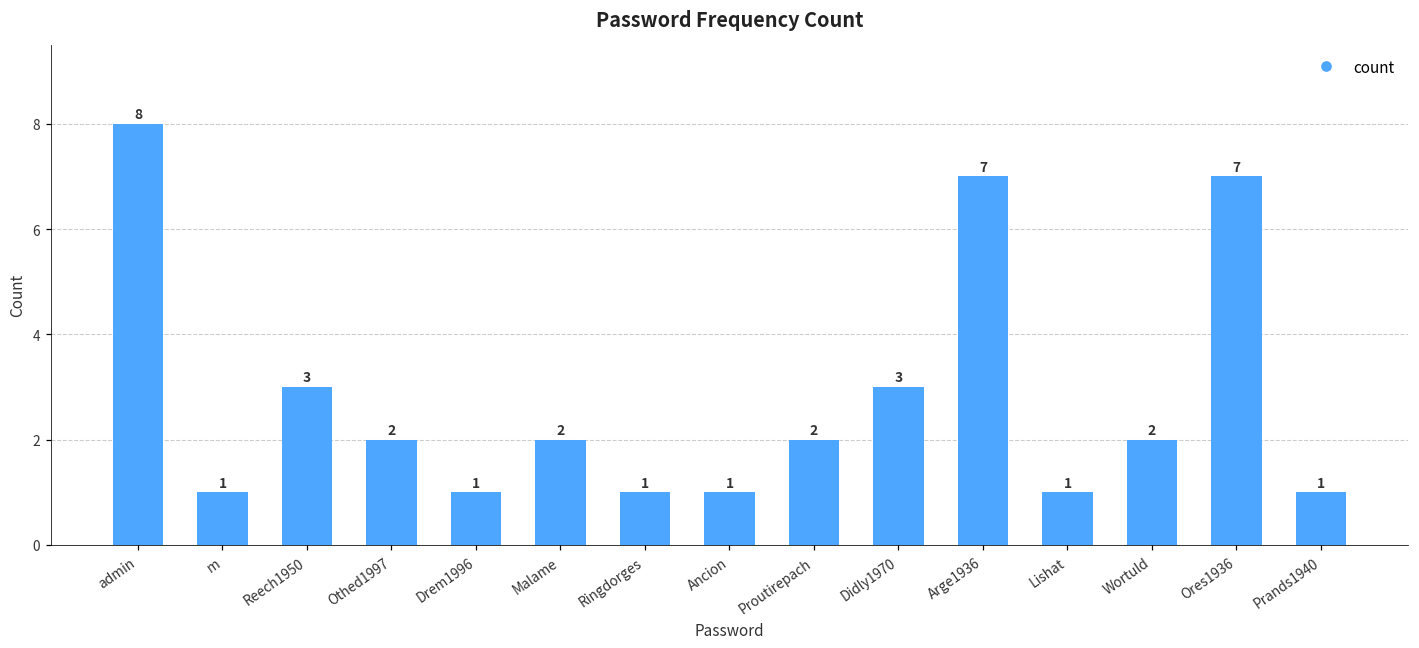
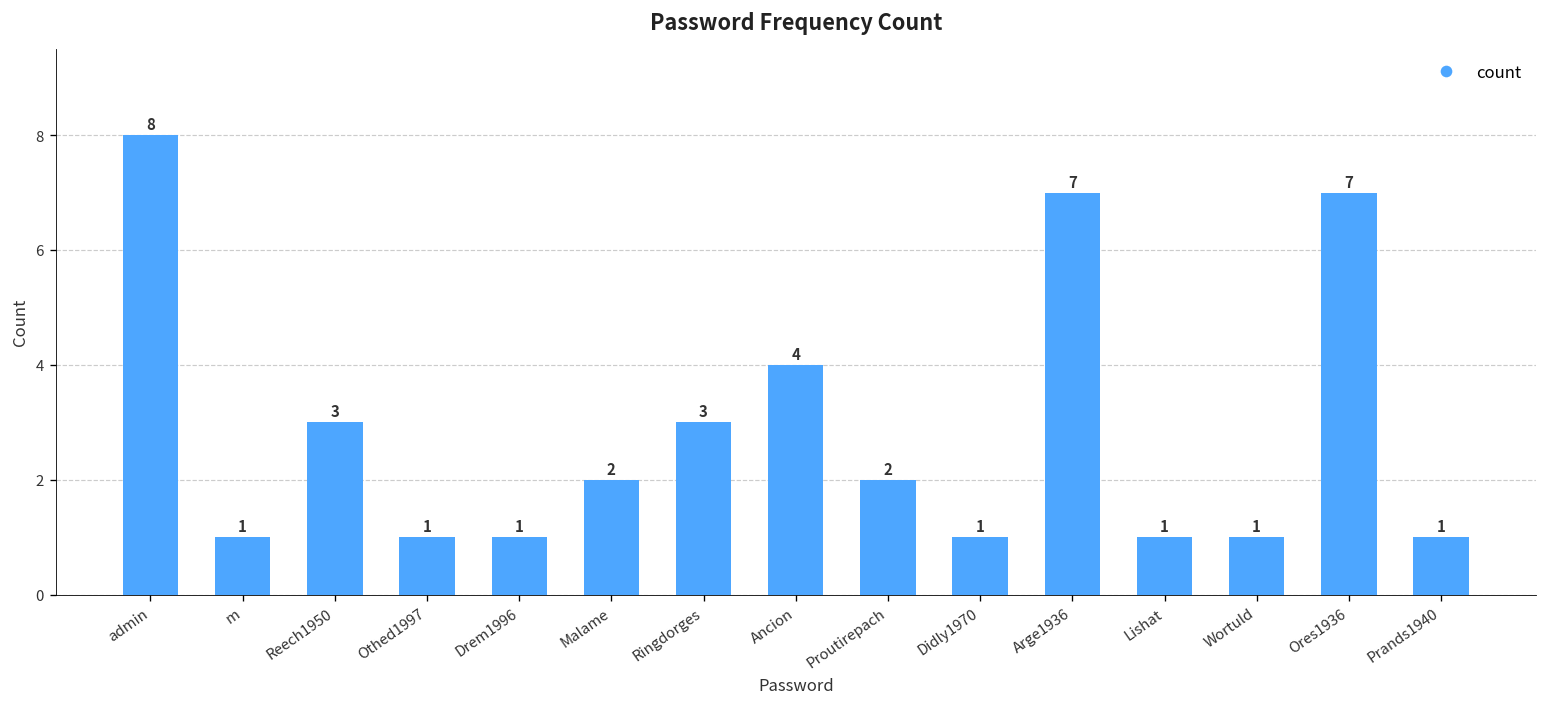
Othed1997: 2 -> 1
Ringdorges: 1 -> 3
Ancion: 1 -> 4
Didly1970: 3 -> 1
Wortuld: 2 -> 1
